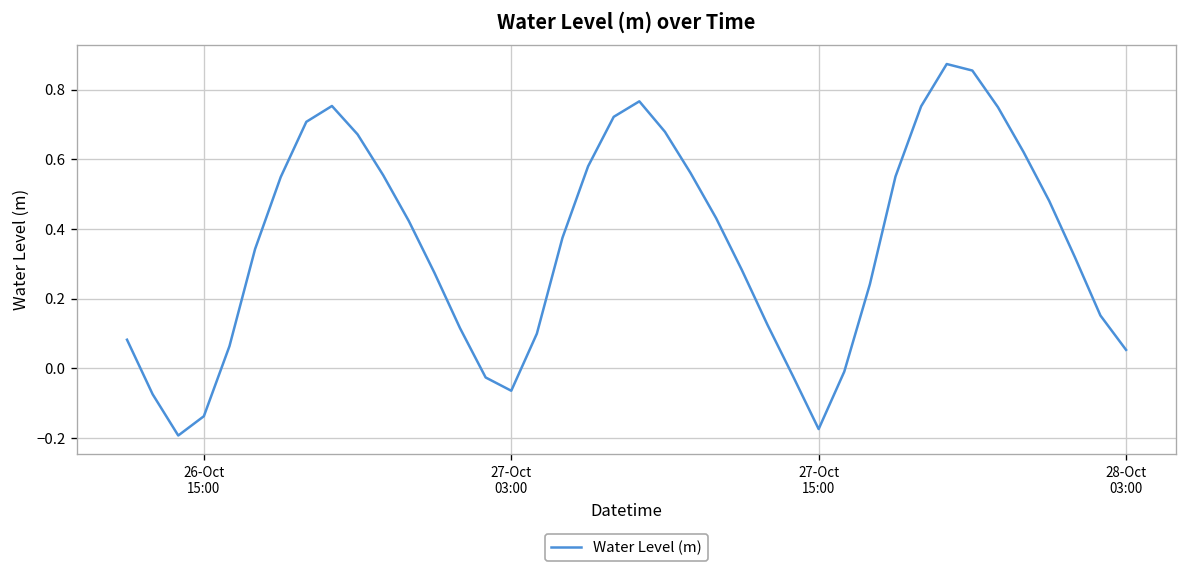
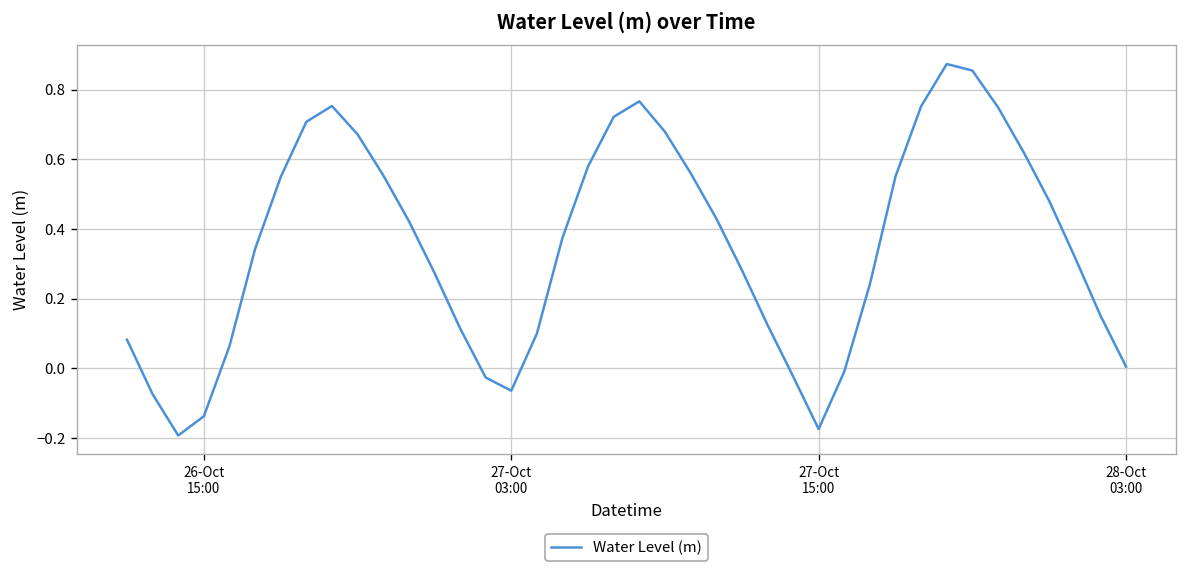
28-Oct 03:00: 0.05 -> 0.01
